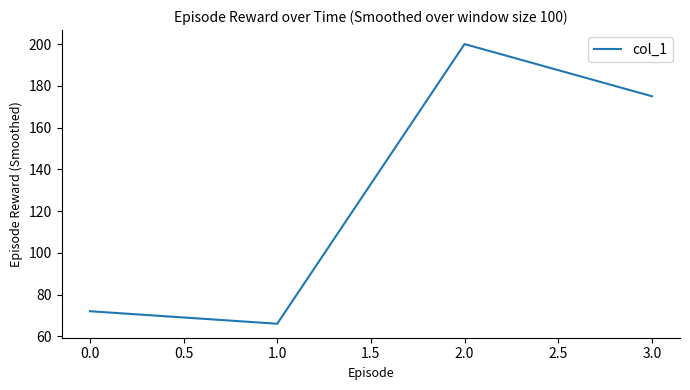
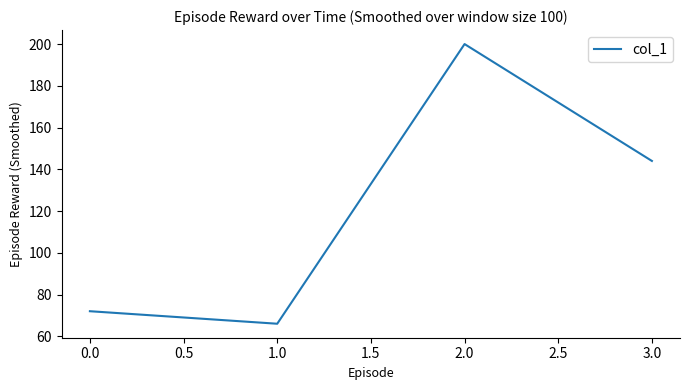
3.0: 175 -> 144
